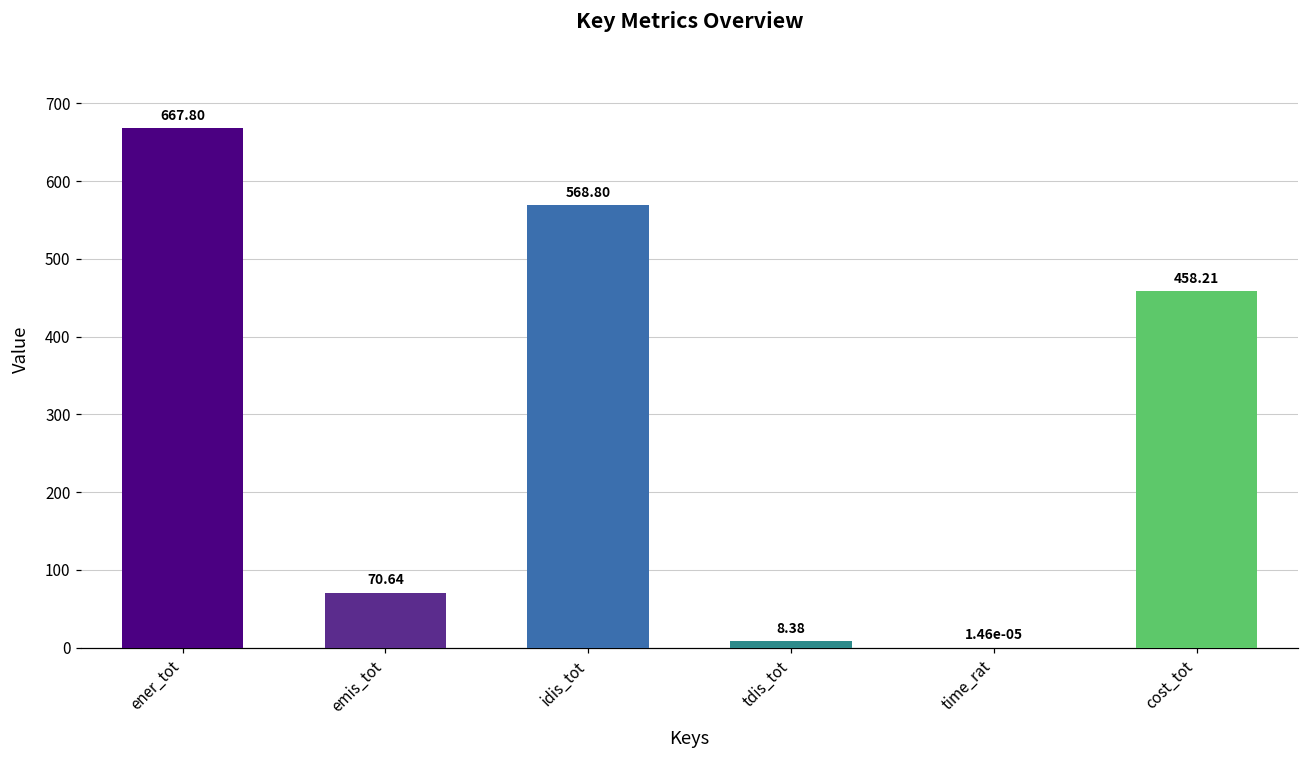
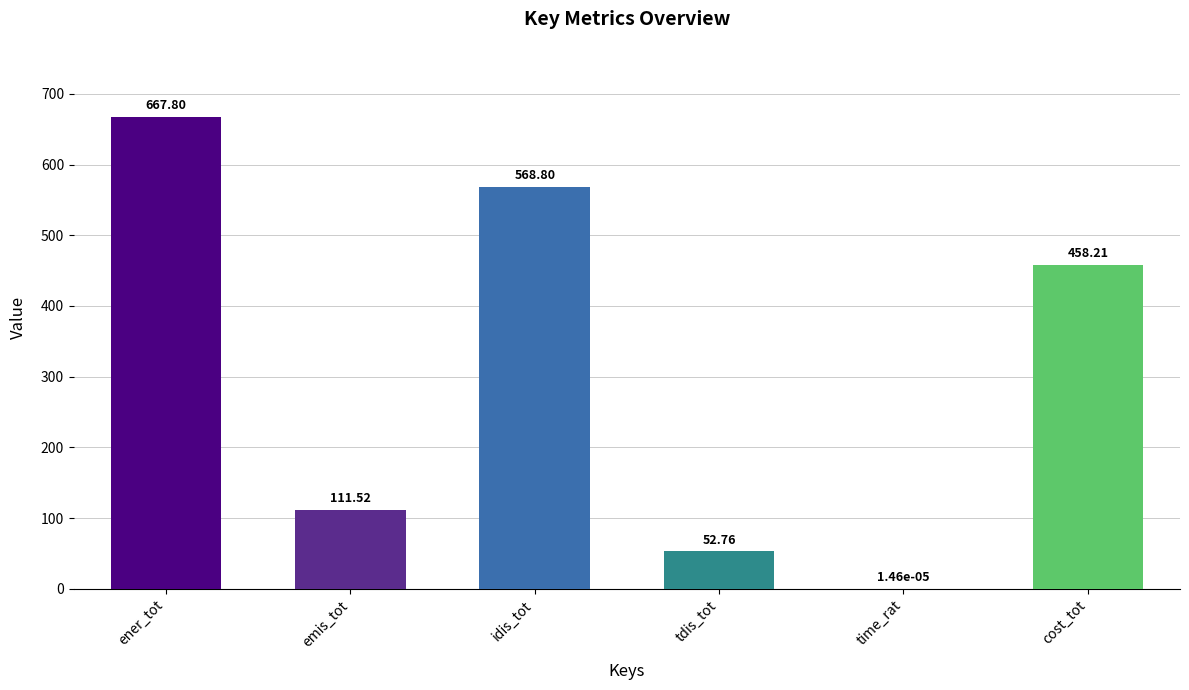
emis_tot: 70.64 -> 111.52
tdis_tot: 8.38 -> 52.76
